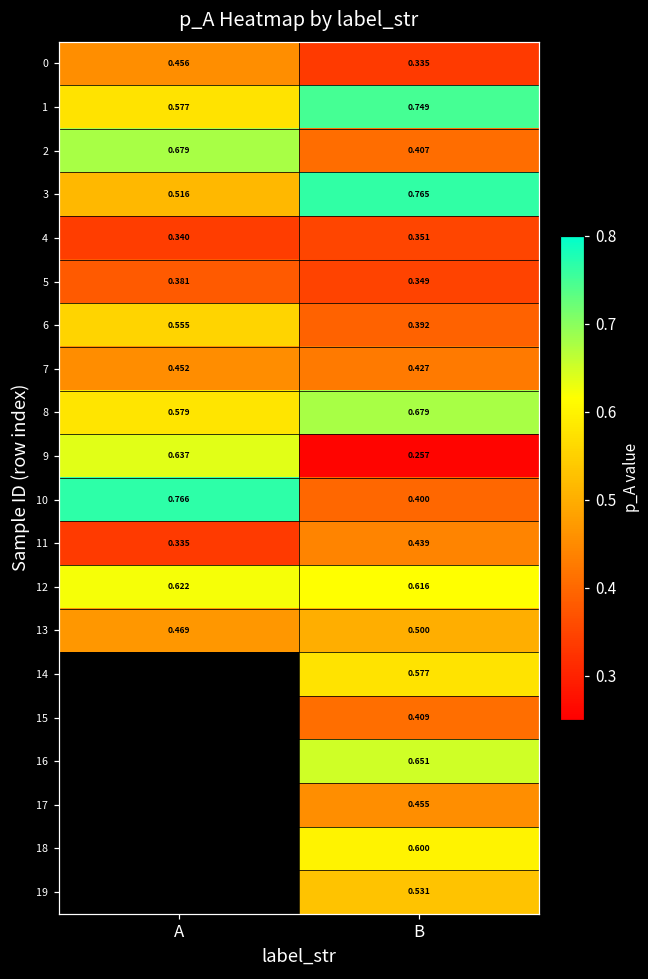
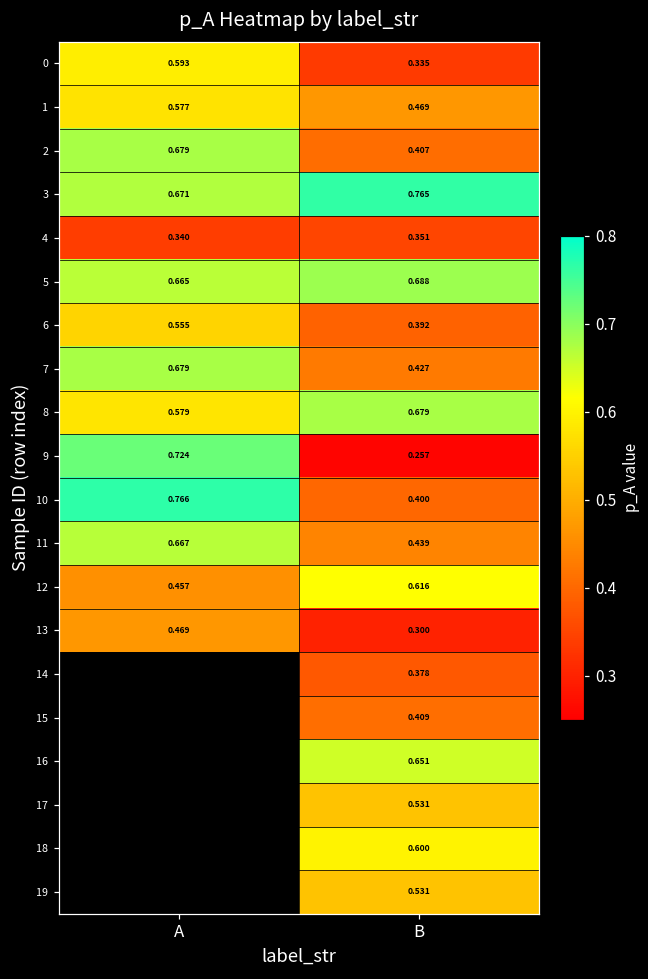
0, A: 0.456 -> 0.593
1, B: 0.749 -> 0.469
3, A: 0.516 -> 0.671
5, A: 0.381 -> 0.665
5, B: 0.349 -> 0.688
7, A: 0.452 -> 0.679
9, A: 0.637 -> 0.724
11, A: 0.335 -> 0.667
12, A: 0.622 -> 0.457
13, B: 0.500 -> 0.300
14, B: 0.577 -> 0.378
17, B: 0.455 -> 0.531
